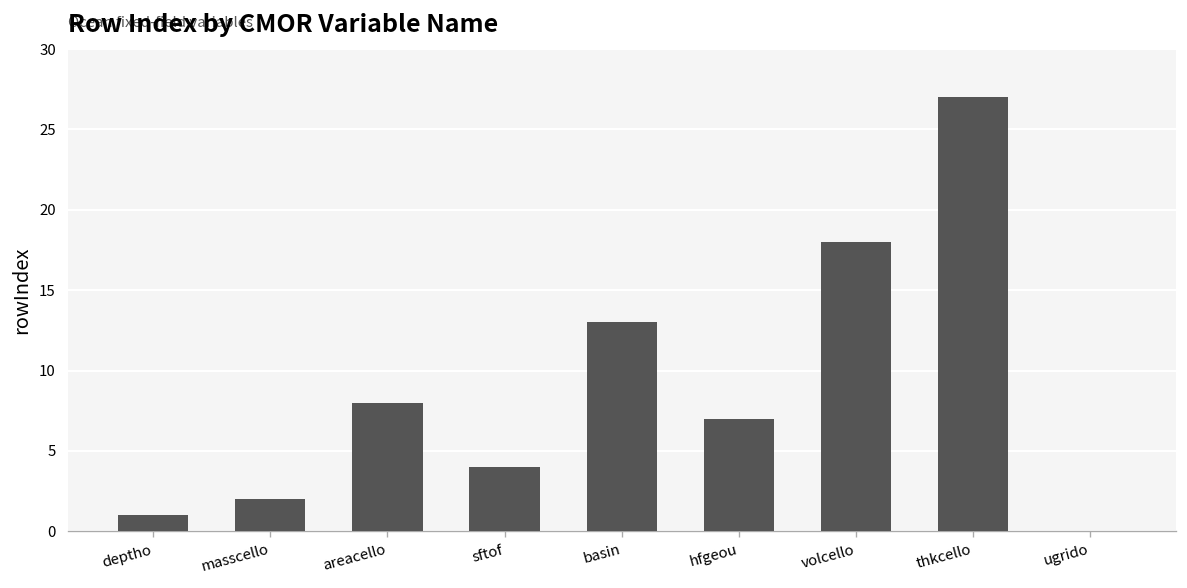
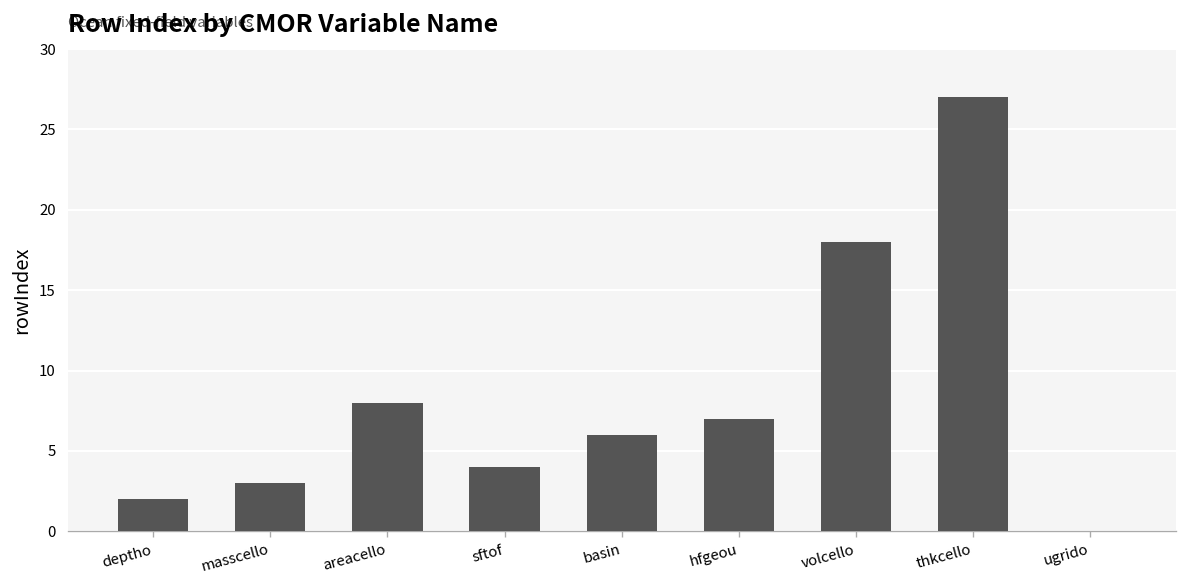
deptho: 1 -> 2
masscello: 2 -> 3
basin: 13 -> 6
